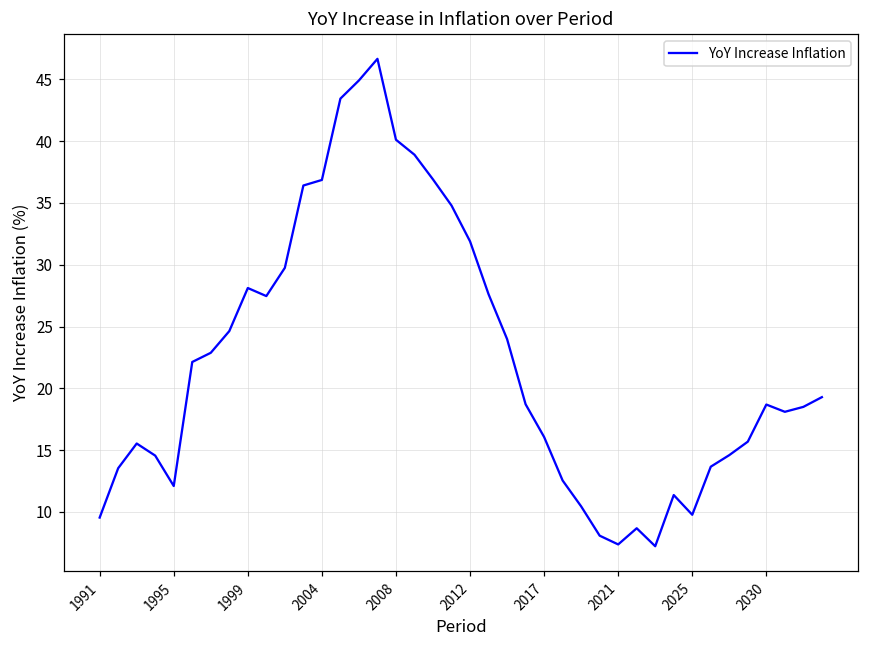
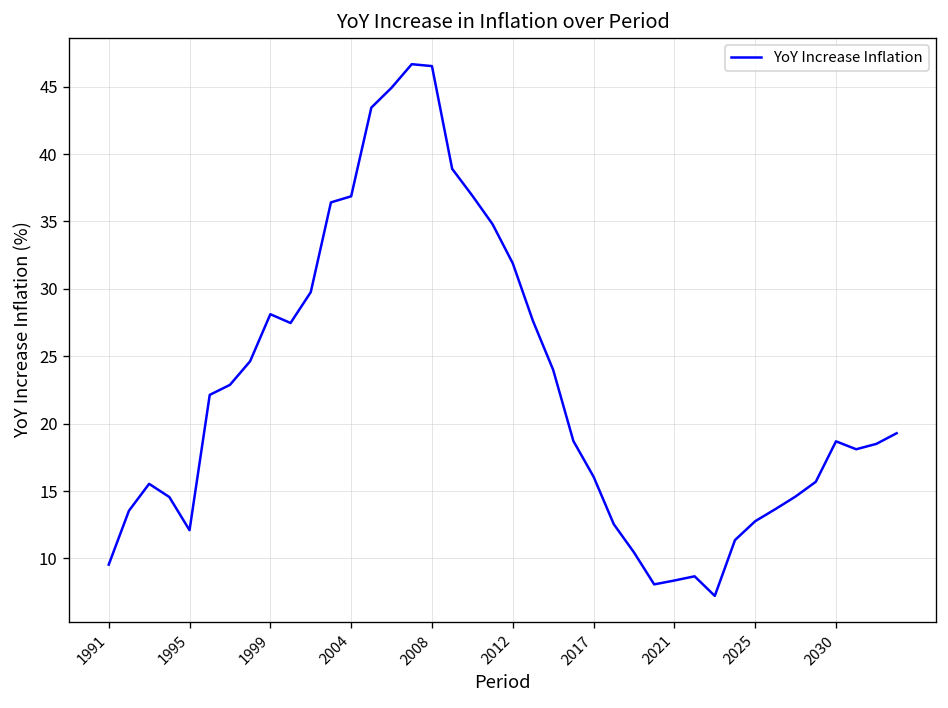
2008: 40.1 -> 46.5
2021: 7.4 -> 8.4
2025: 9.8 -> 12.8
